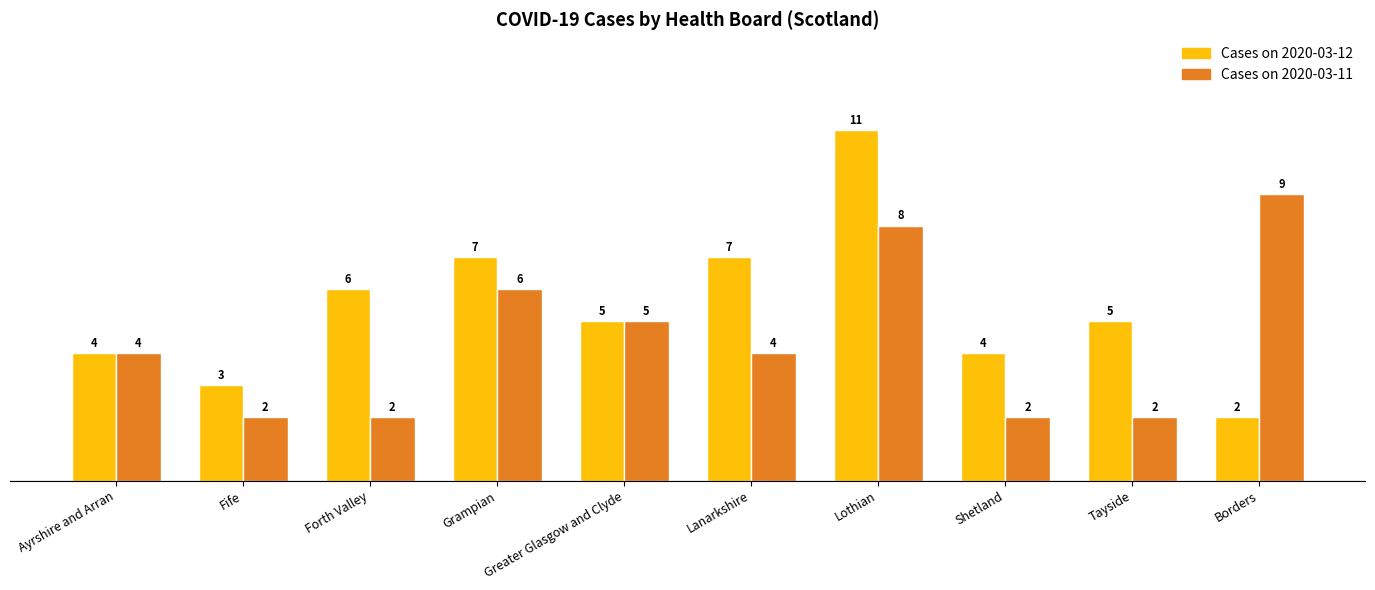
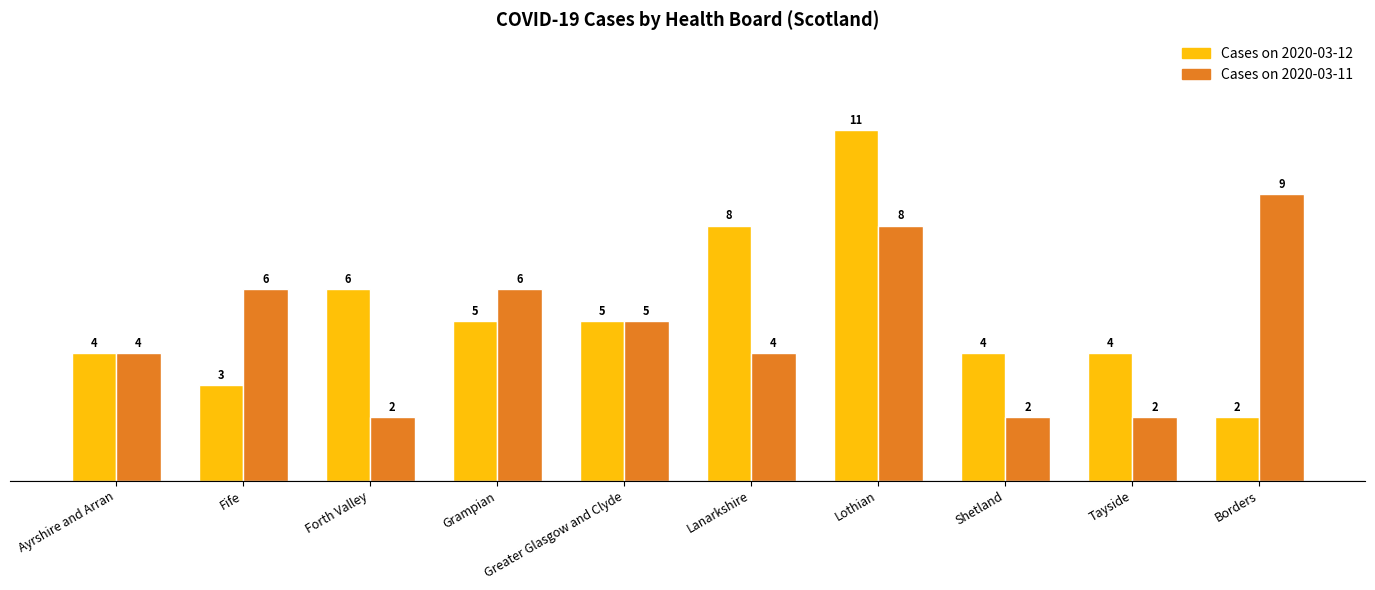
Cases on 2020-03-11, Fife: 2 -> 6
Cases on 2020-03-12, Grampian: 7 -> 5
Cases on 2020-03-12, Lanarkshire: 7 -> 8
Cases on 2020-03-12, Tayside: 5 -> 4
